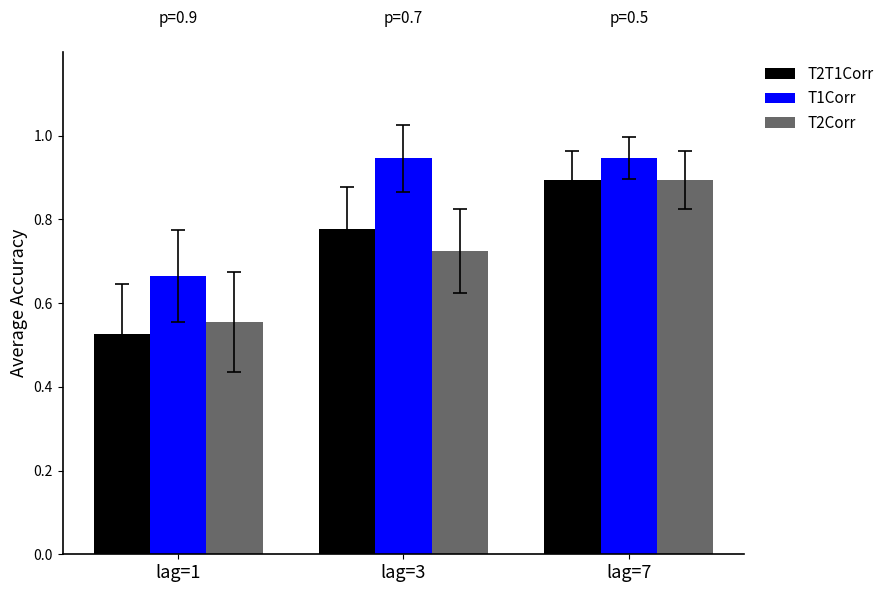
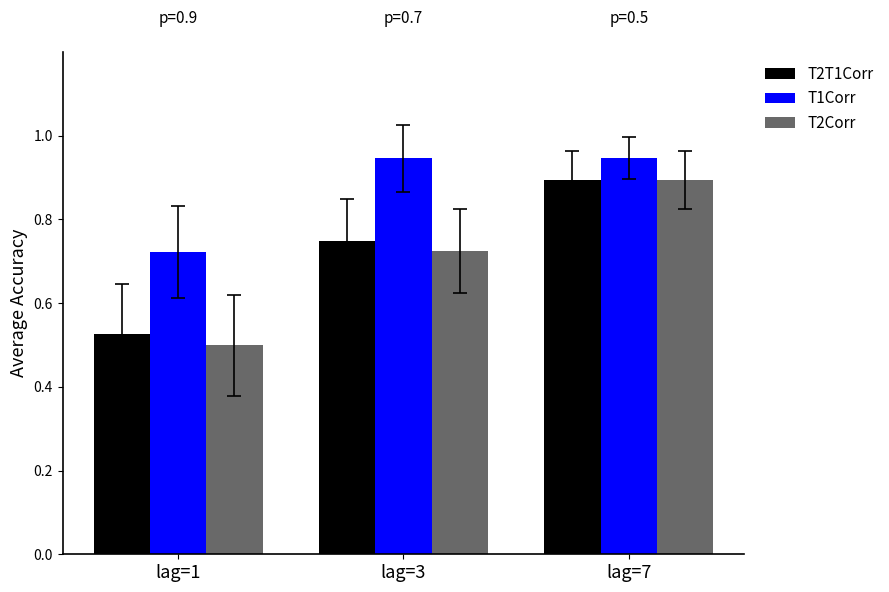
T1Corr, lag=1: 0.67 -> 0.72
T2Corr, lag=1: 0.56 -> 0.50
T2T1Corr, lag=3: 0.78 -> 0.75
